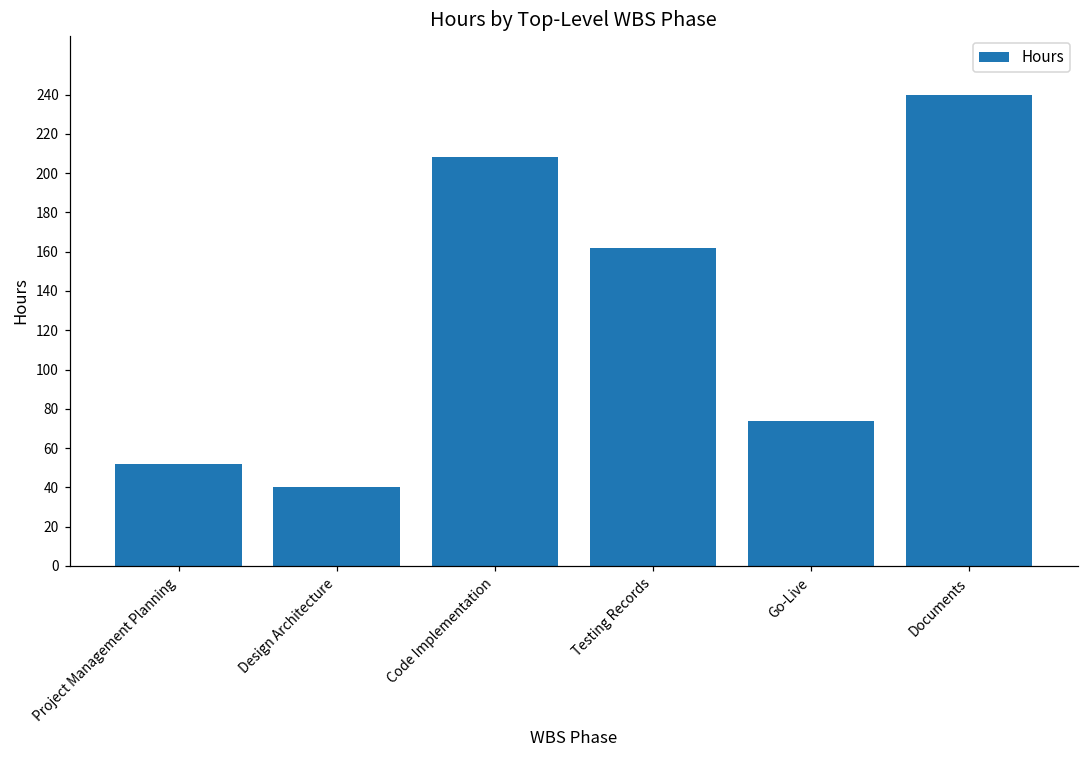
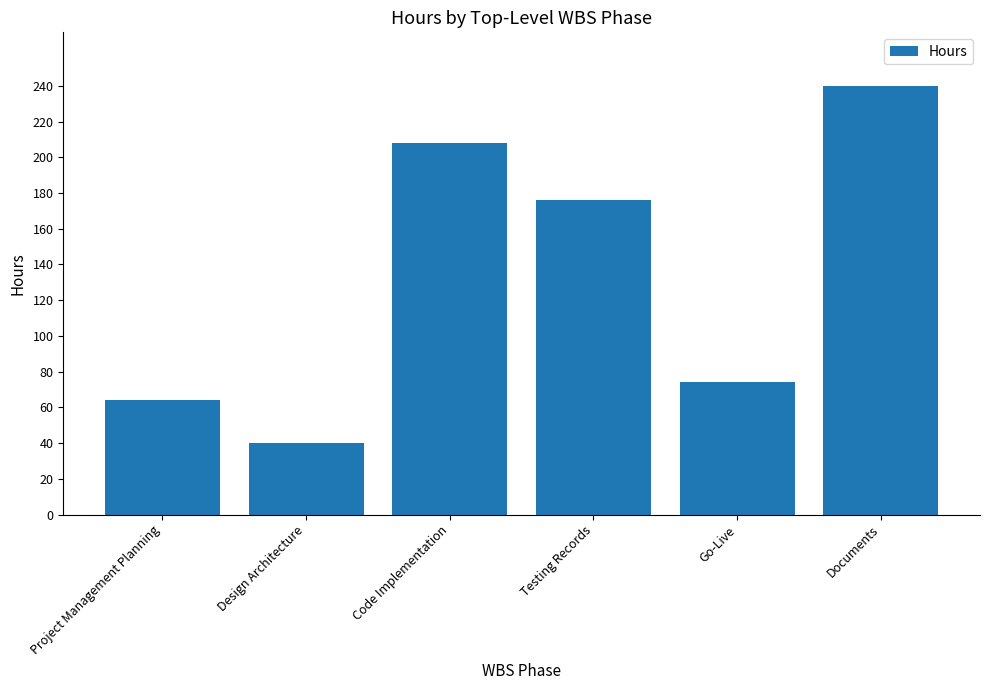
Project Management Planning: 52 -> 64
Testing Records: 162 -> 176
